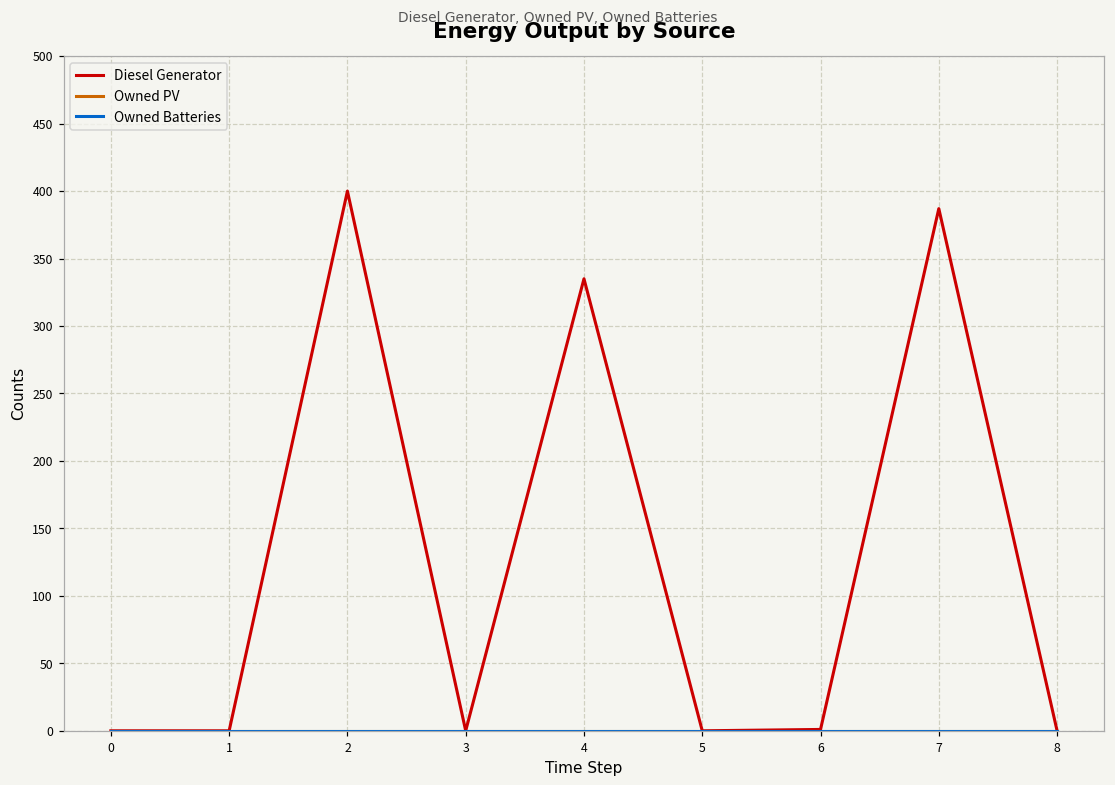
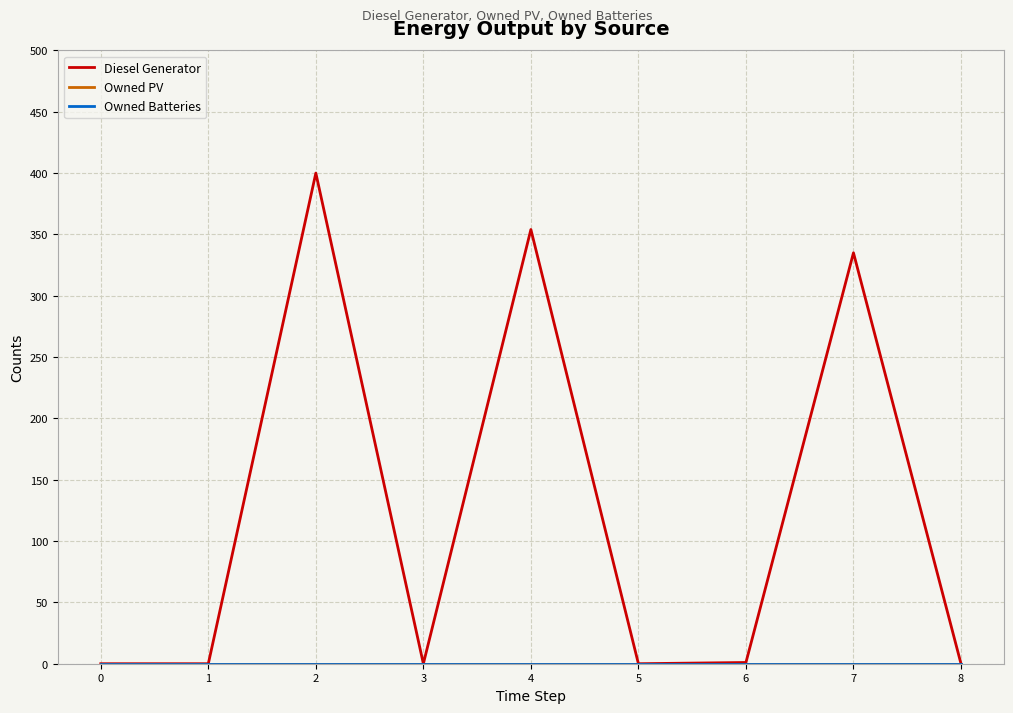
Diesel Generator, 4: 335 -> 354
Diesel Generator, 7: 387 -> 335
